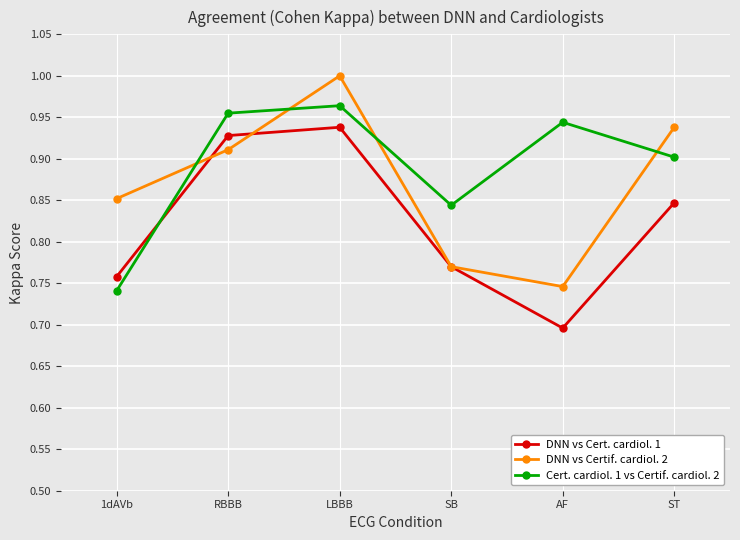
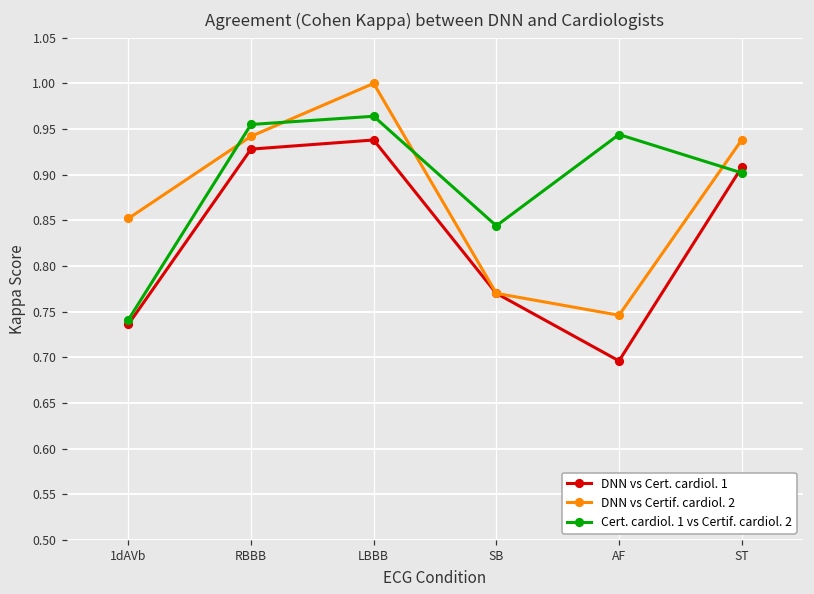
DNN vs Cert. cardiol. 1, 1dAVb: 0.76 -> 0.74
DNN vs Certif. cardiol. 2, RBBB: 0.91 -> 0.94
DNN vs Cert. cardiol. 1, ST: 0.85 -> 0.91
